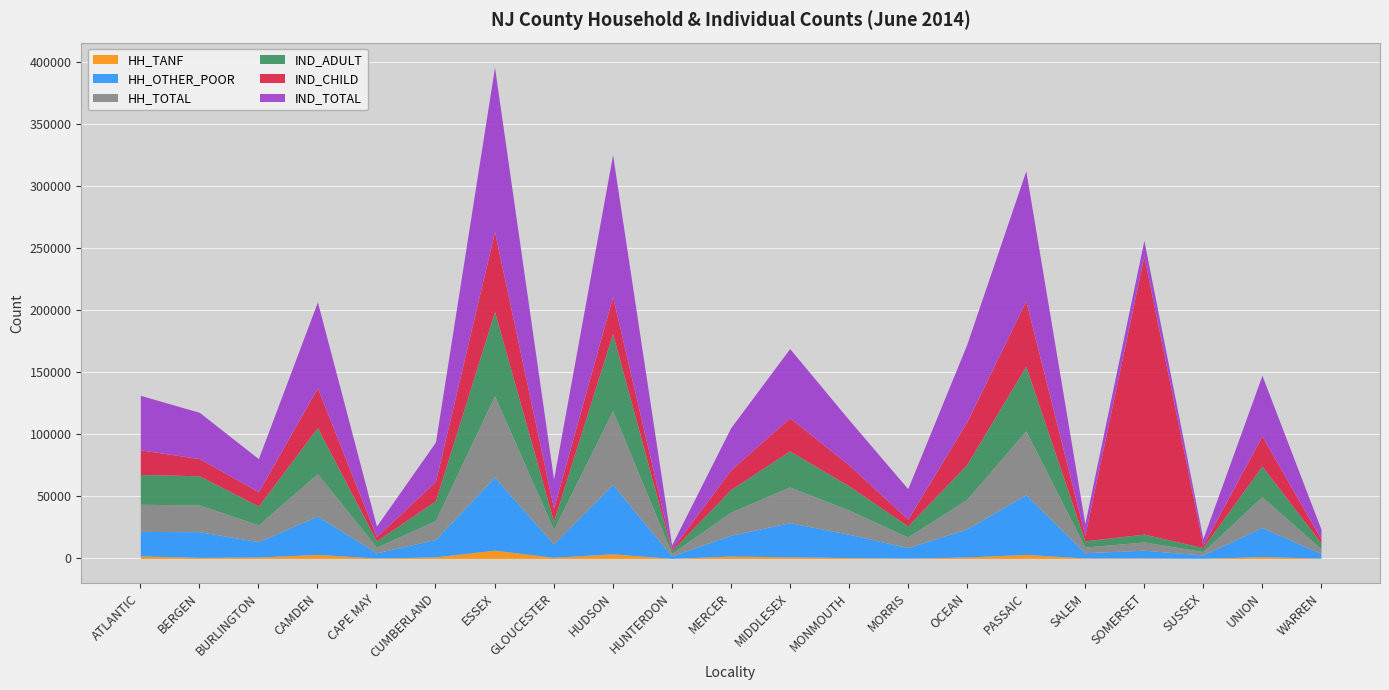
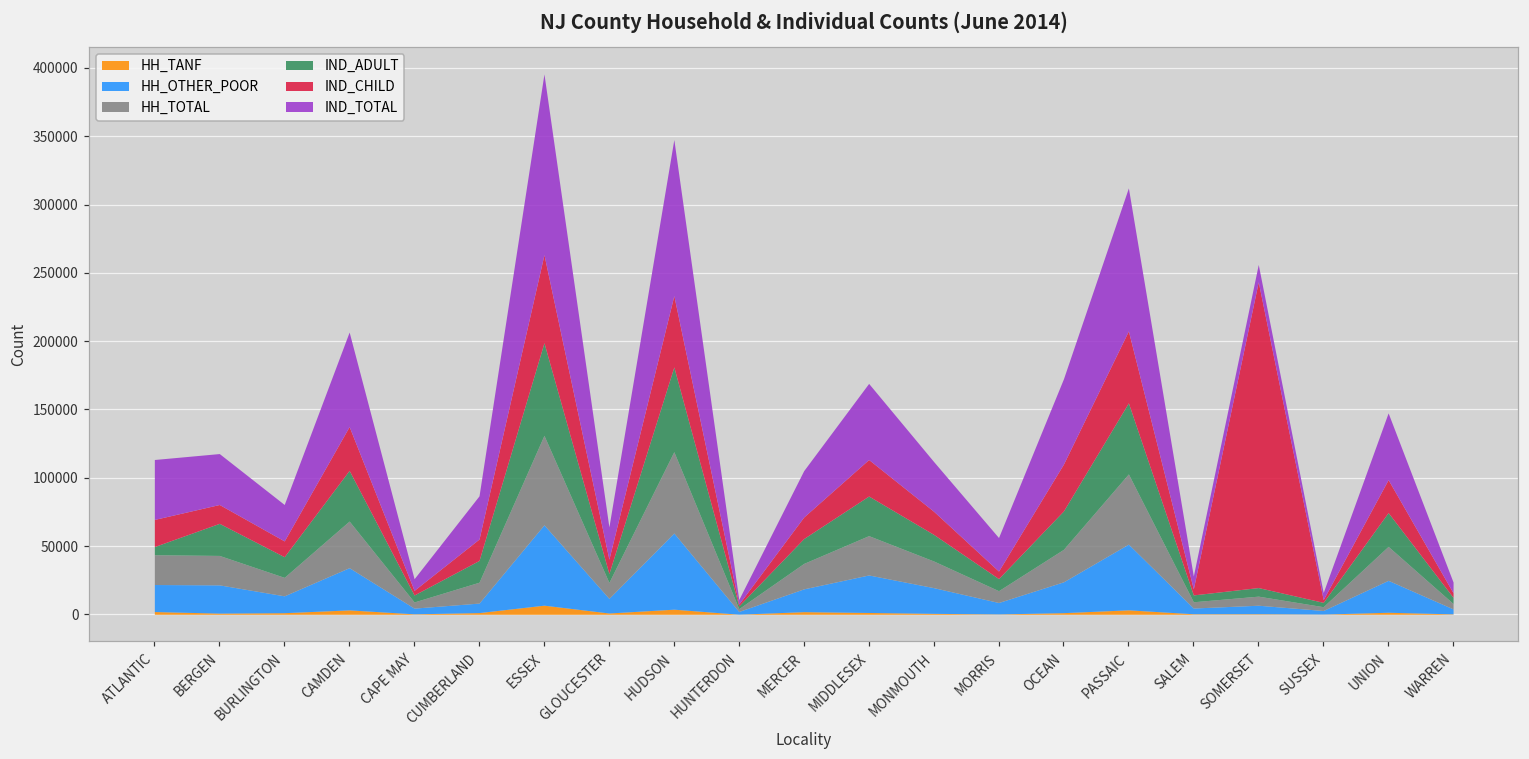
IND_ADULT, ATLANTIC: 24000 -> 6000
HH_OTHER_POOR, CUMBERLAND: 14000 -> 7000
IND_CHILD, HUDSON: 30000 -> 52000
